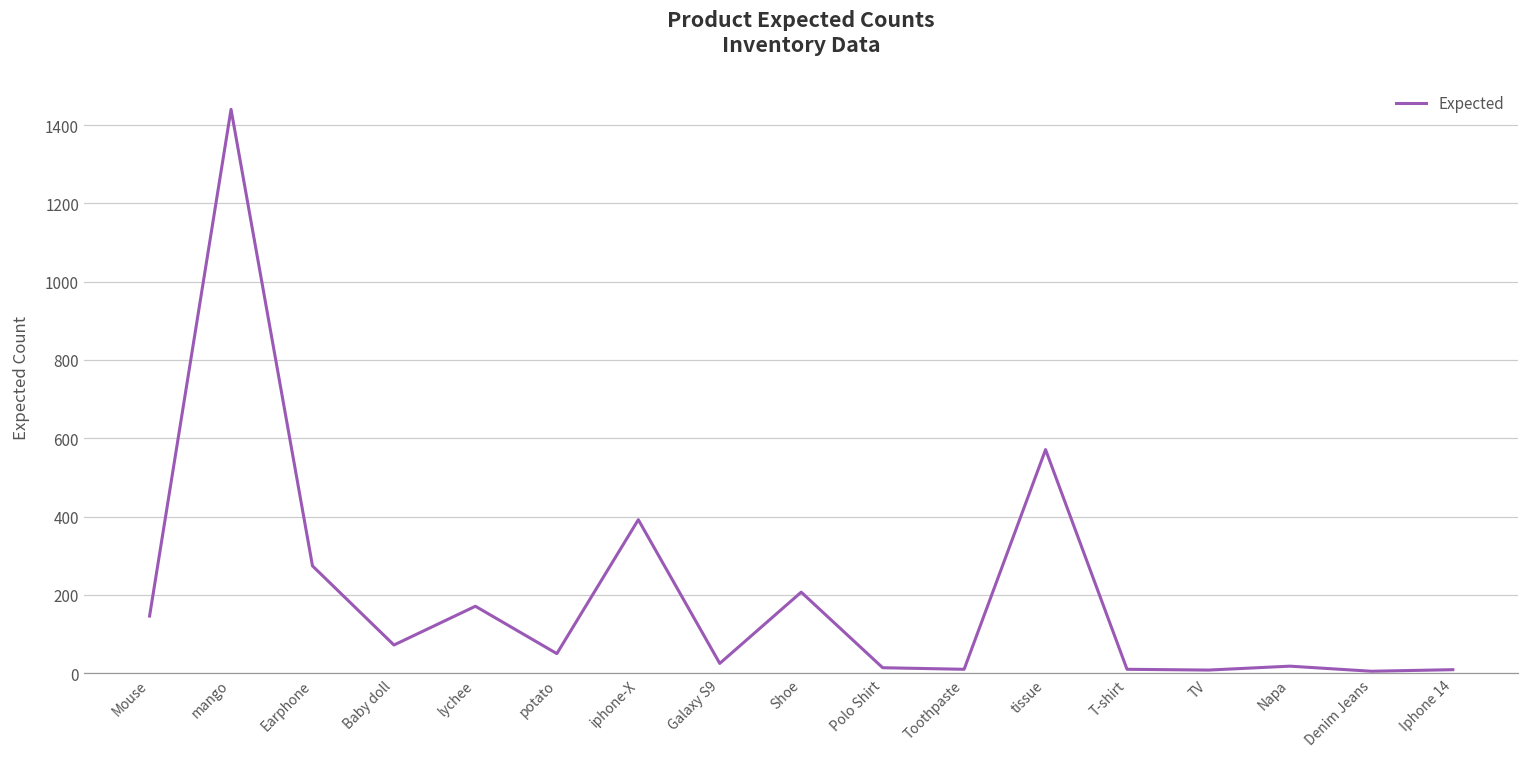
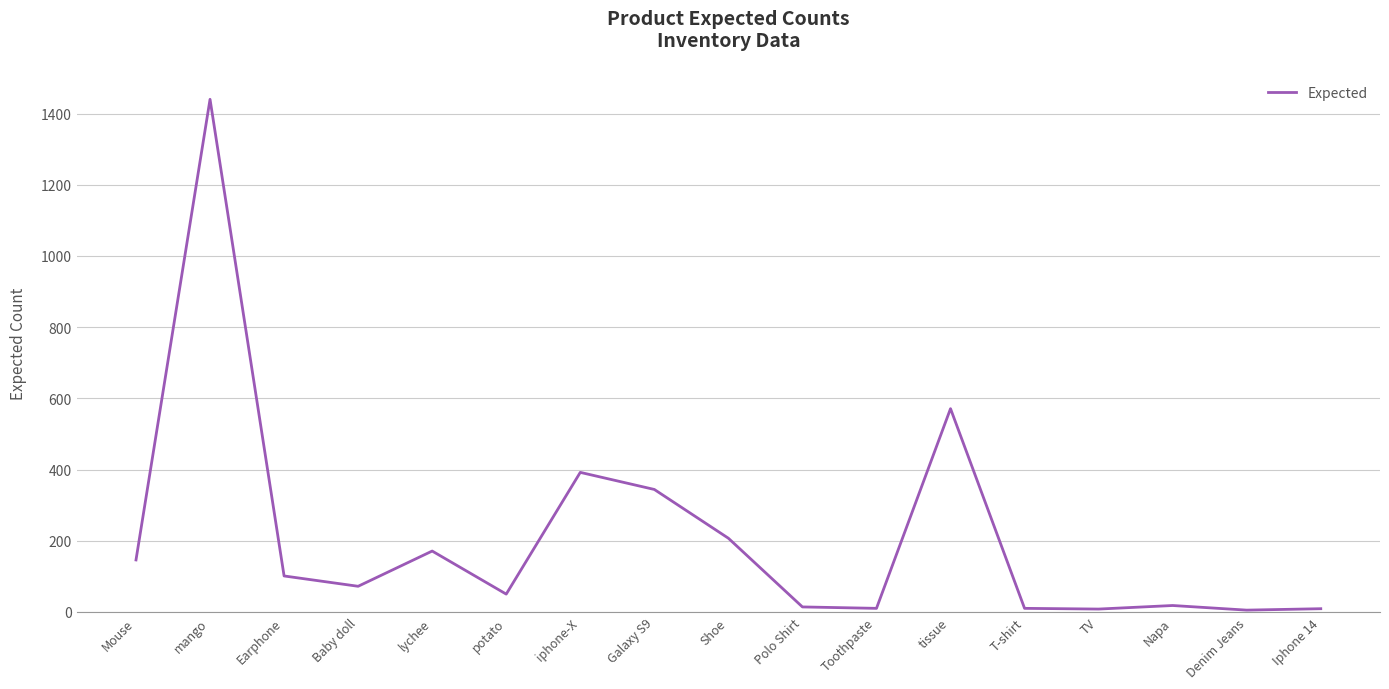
Earphone: 270 -> 100
Galaxy S9: 30 -> 340
